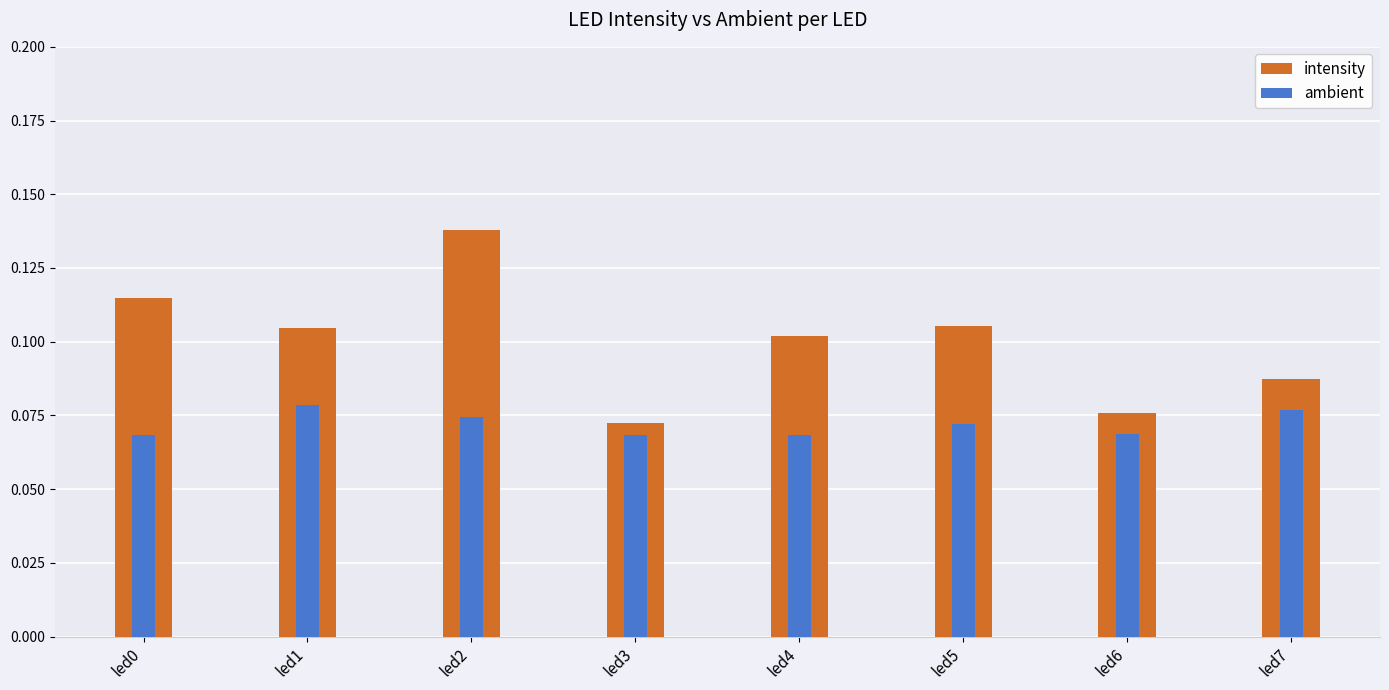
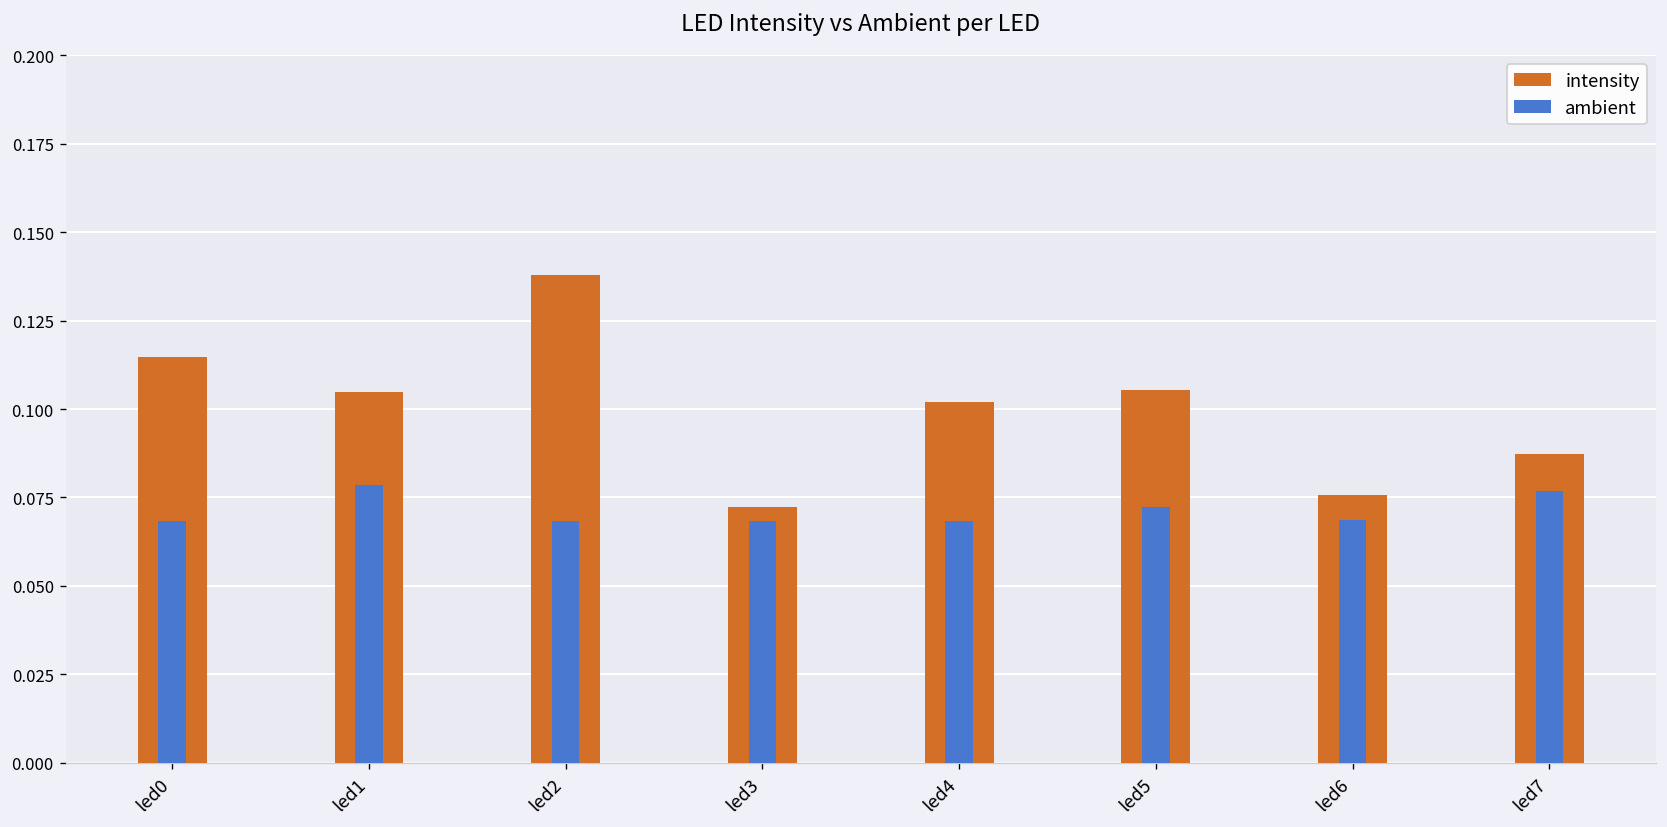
ambient, led2: 0.074 -> 0.068
